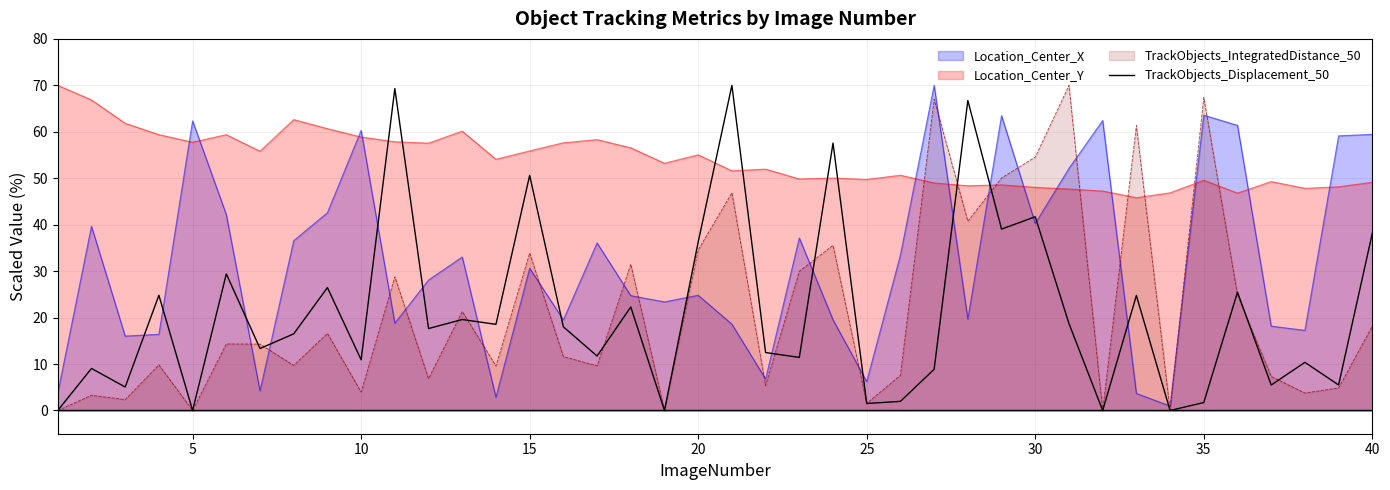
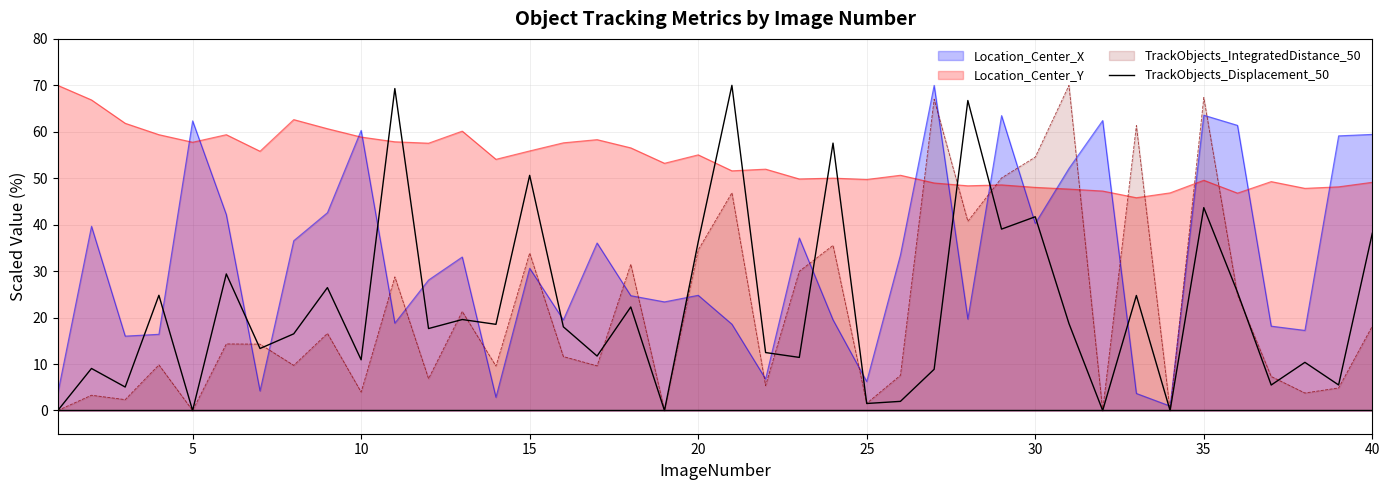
TrackObjects_Displacement_50, 35: 2 -> 44
